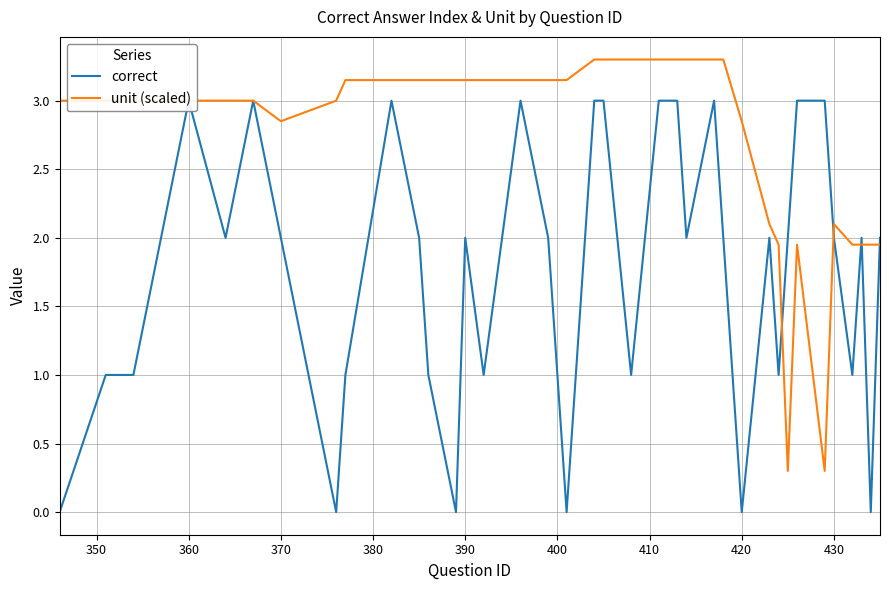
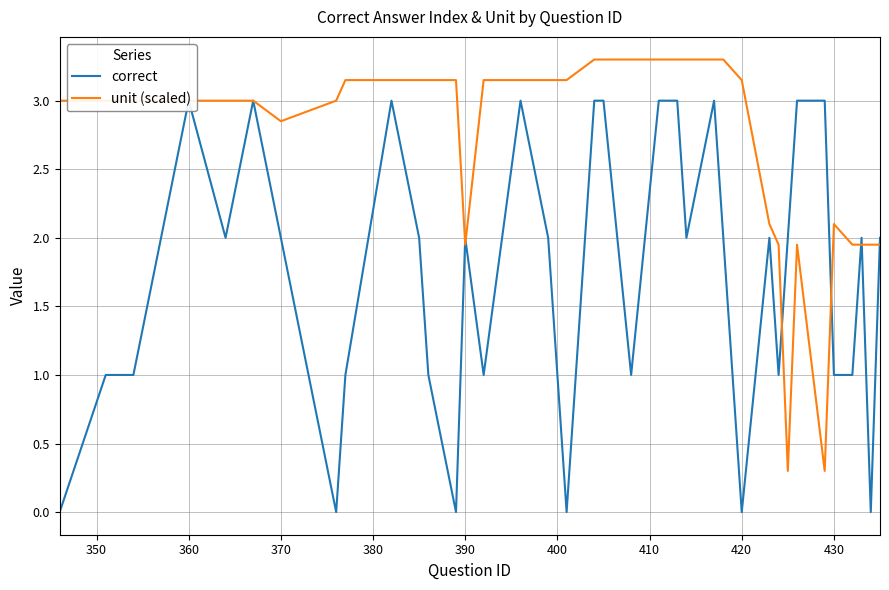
unit (scaled), 390: 3.15 -> 1.95
unit (scaled), 420: 2.85 -> 3.15
correct, 430: 2 -> 1
